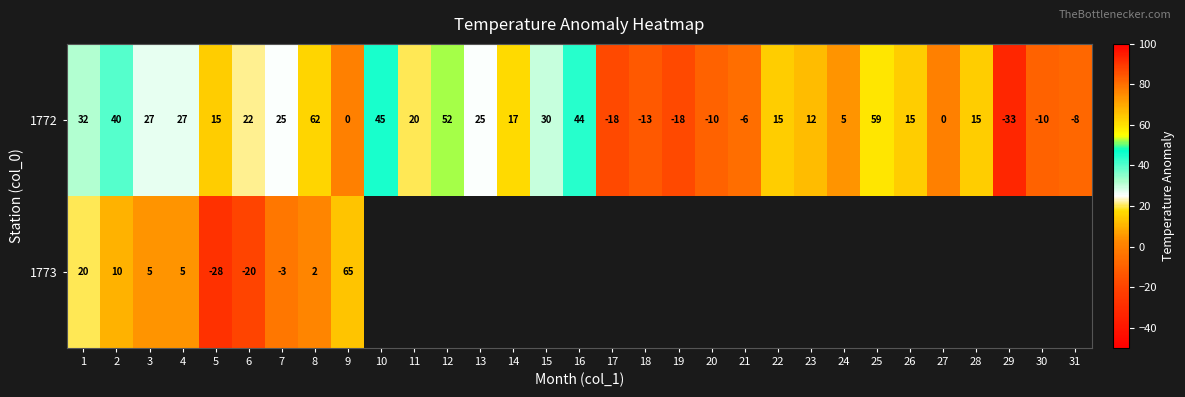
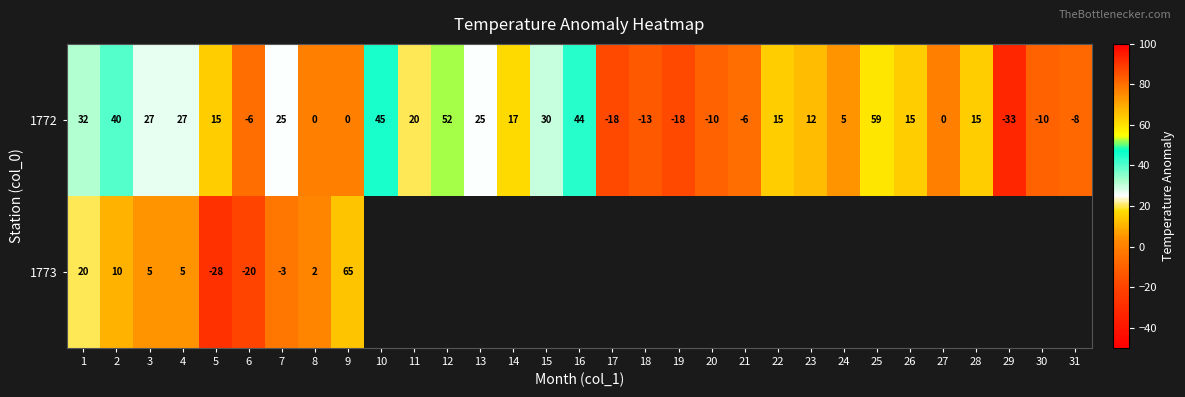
1772, 6: 22 -> -6
1772, 8: 62 -> 0
